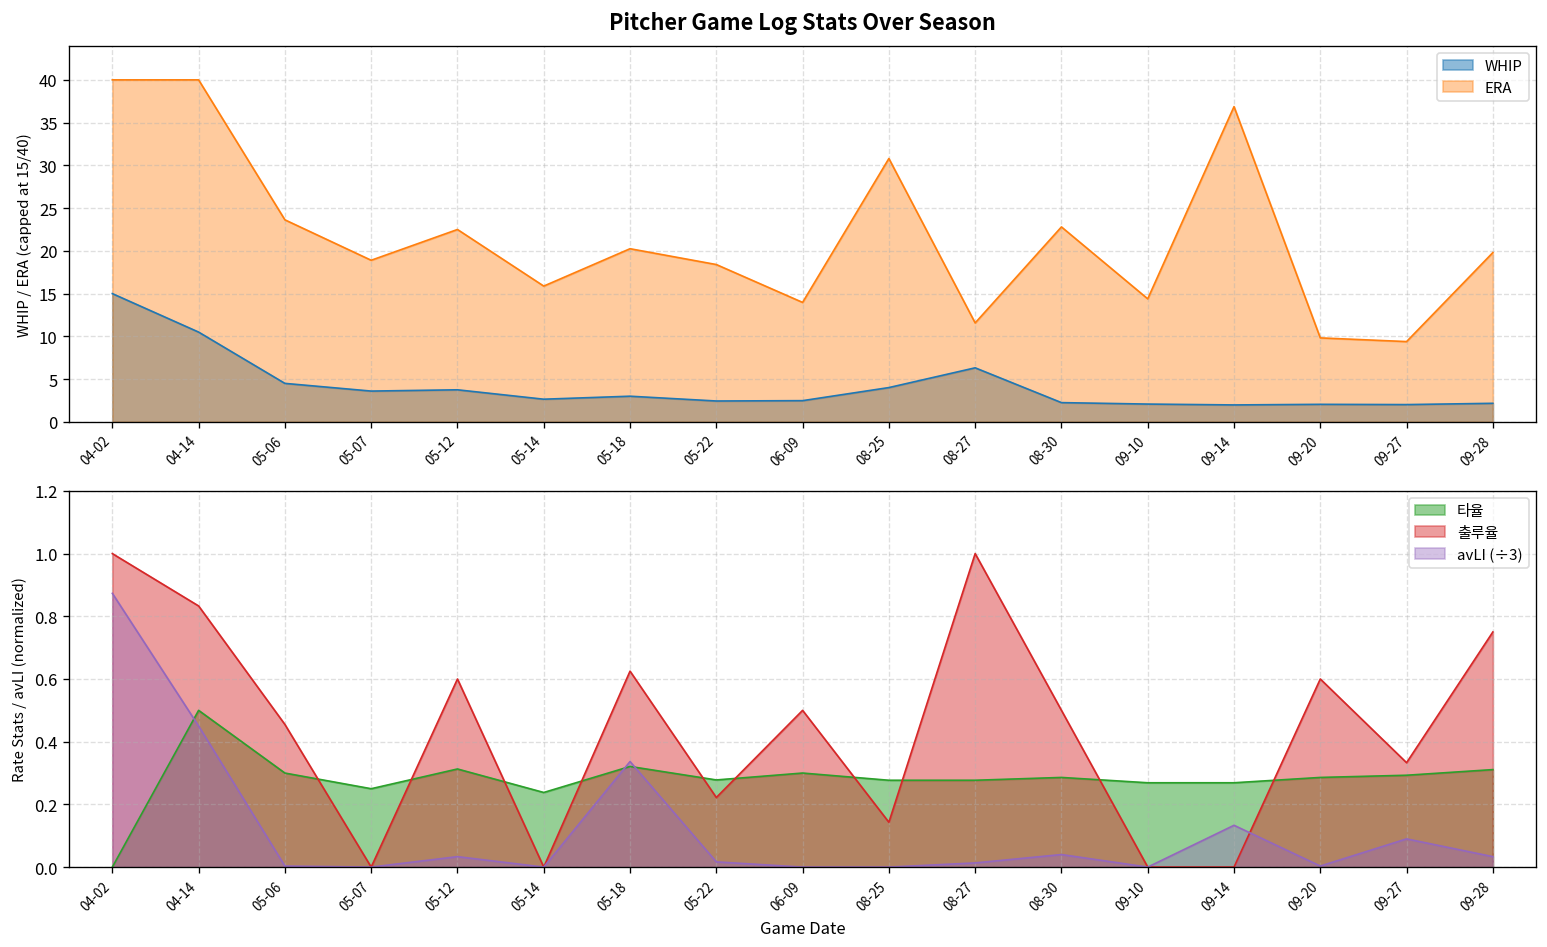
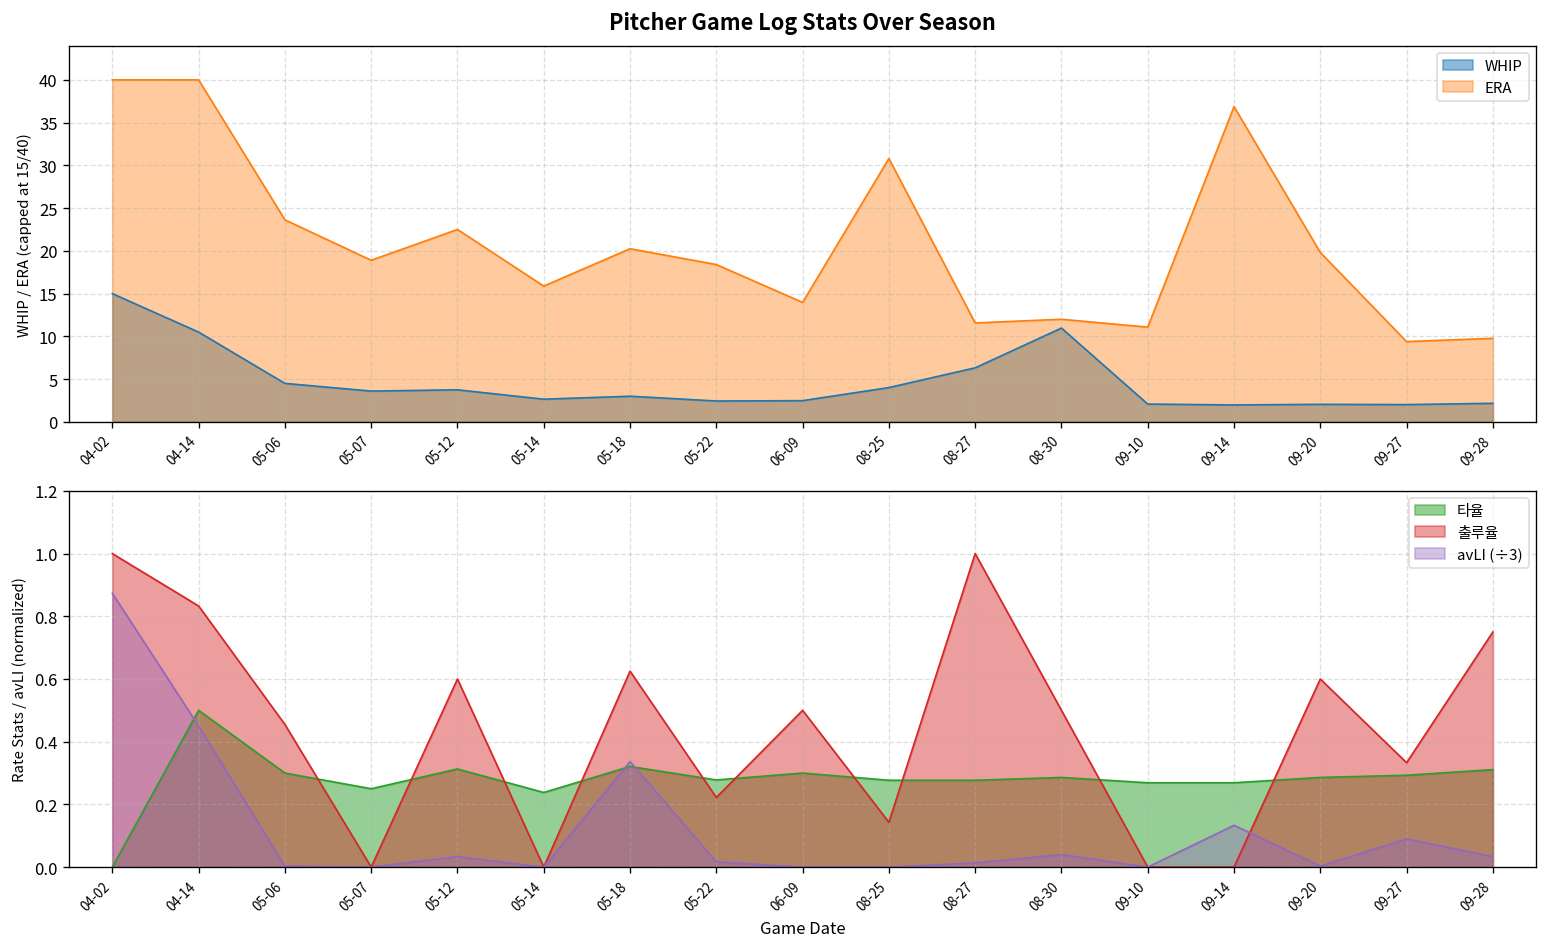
Pitcher Game Log Stats Over Season, WHIP, 08-30: 2 -> 11
Pitcher Game Log Stats Over Season, ERA, 08-30: 23 -> 12
Pitcher Game Log Stats Over Season, ERA, 09-10: 14 -> 11
Pitcher Game Log Stats Over Season, ERA, 09-20: 10 -> 20
Pitcher Game Log Stats Over Season, ERA, 09-28: 20 -> 10
